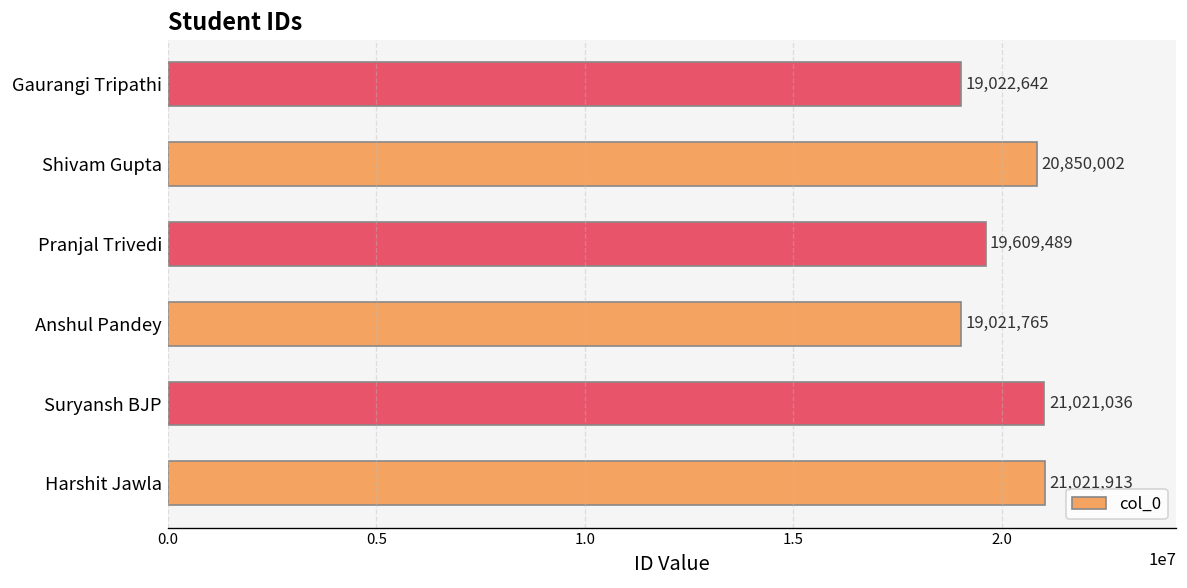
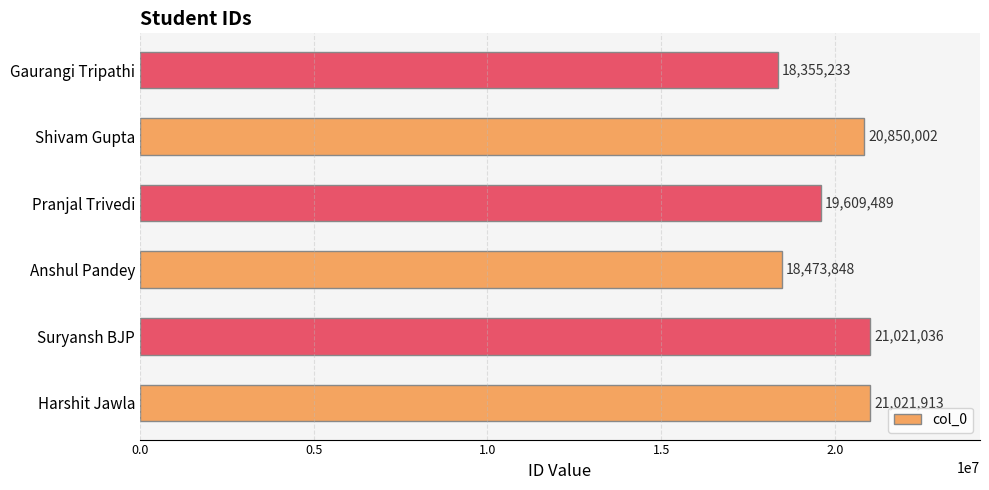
Gaurangi Tripathi: 19,022,642 -> 18,355,233
Anshul Pandey: 19,021,765 -> 18,473,848
